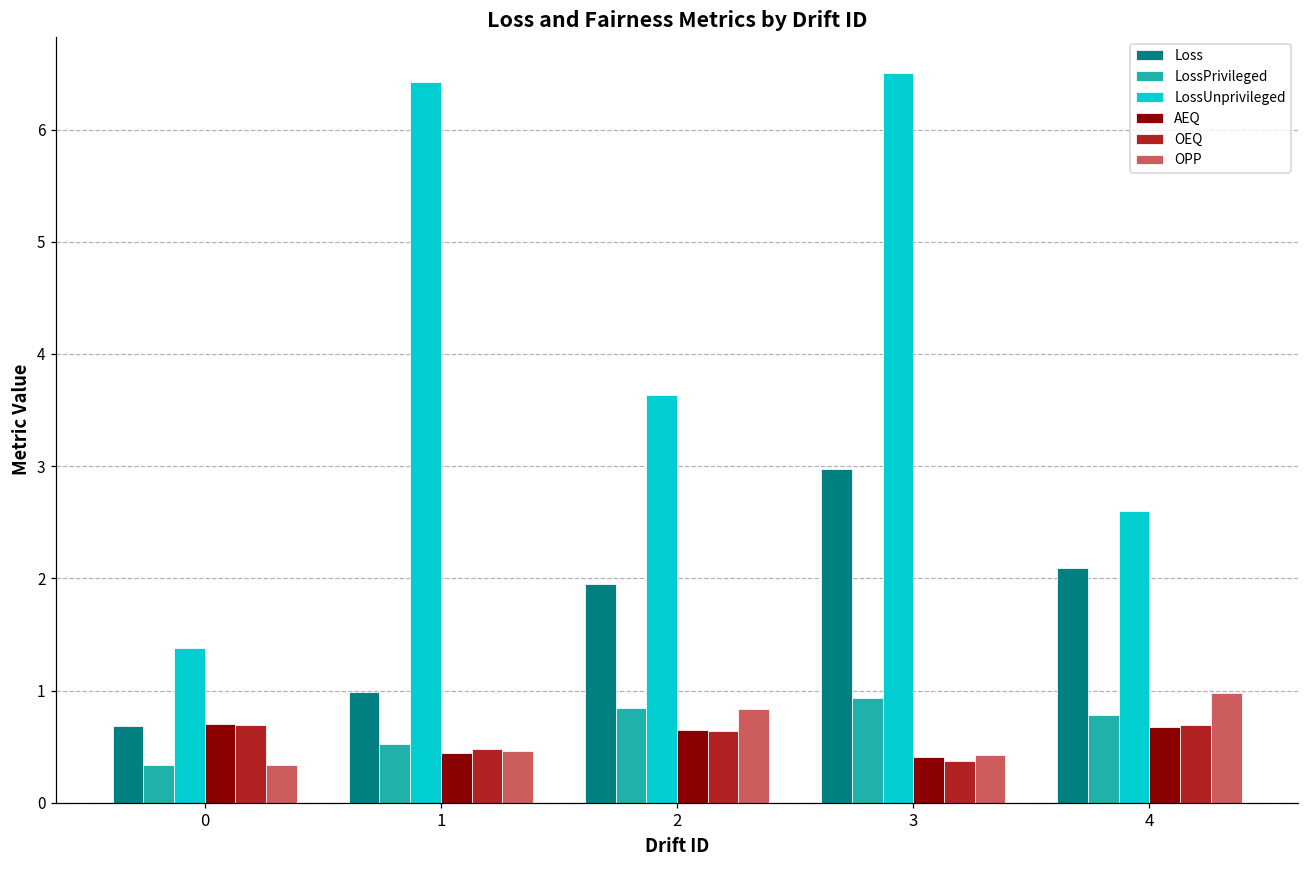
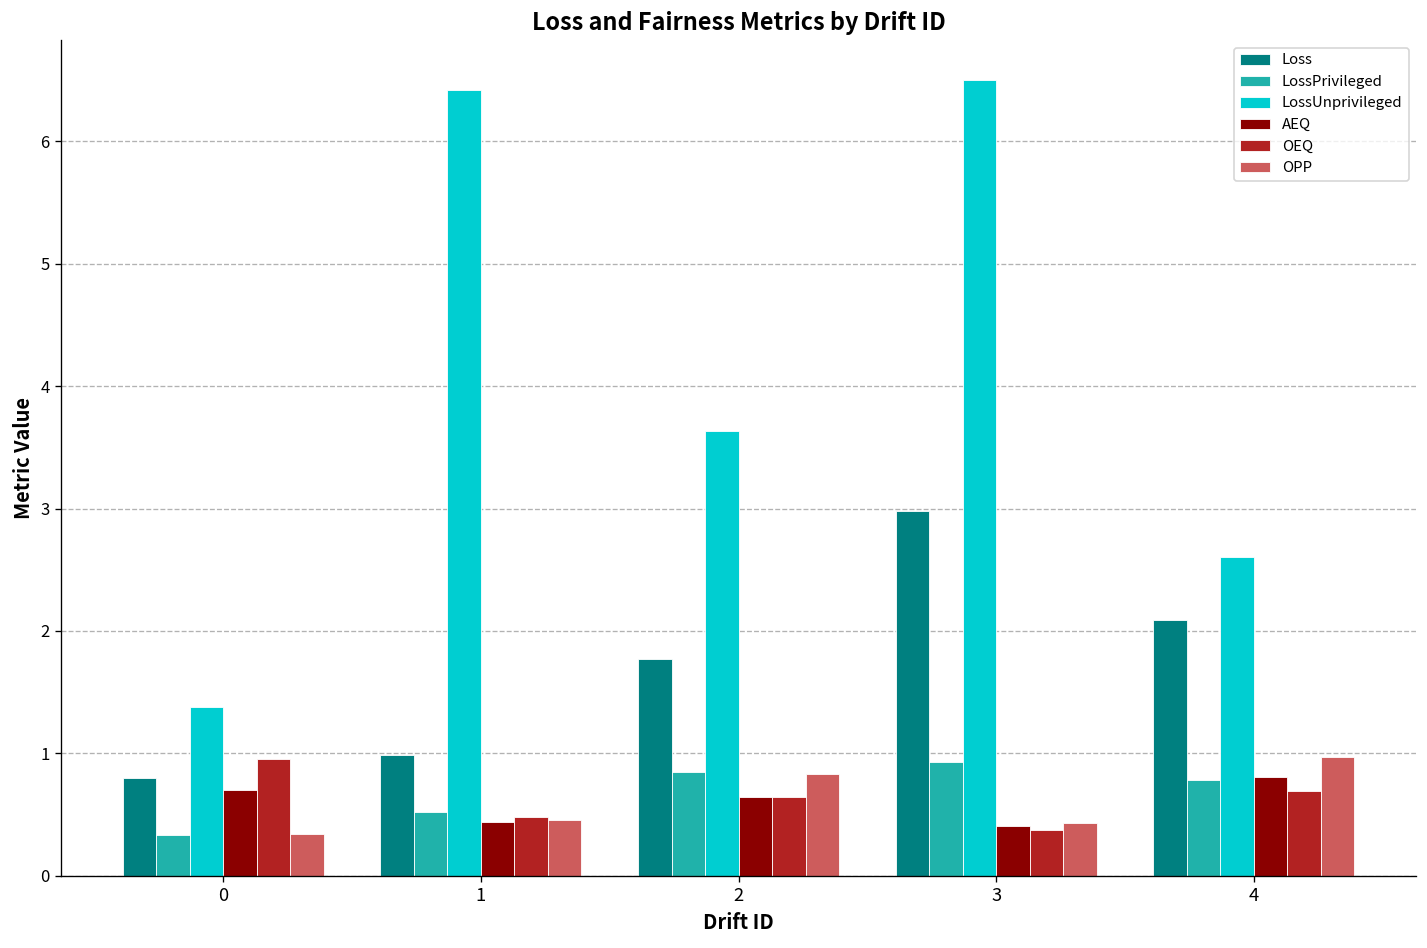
Loss, 0: 0.68 -> 0.80
OEQ, 0: 0.69 -> 0.96
Loss, 2: 1.95 -> 1.77
AEQ, 4: 0.68 -> 0.80
